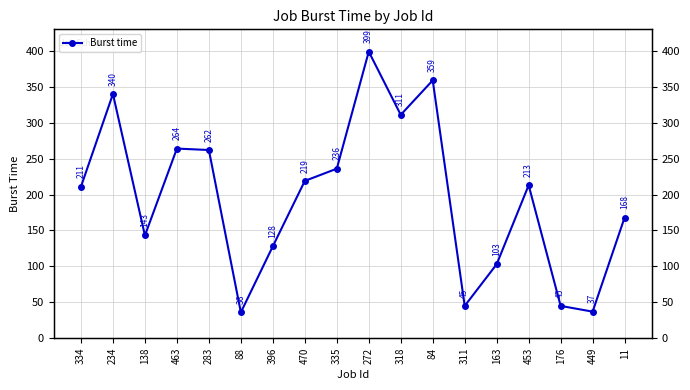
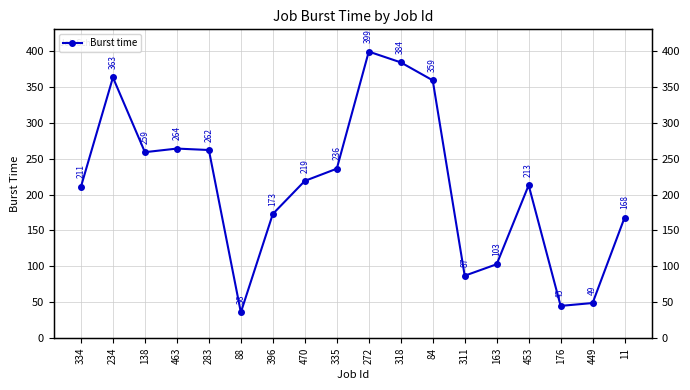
234: 340 -> 363
138: 143 -> 259
396: 128 -> 173
318: 311 -> 384
311: 45 -> 87
449: 37 -> 49
